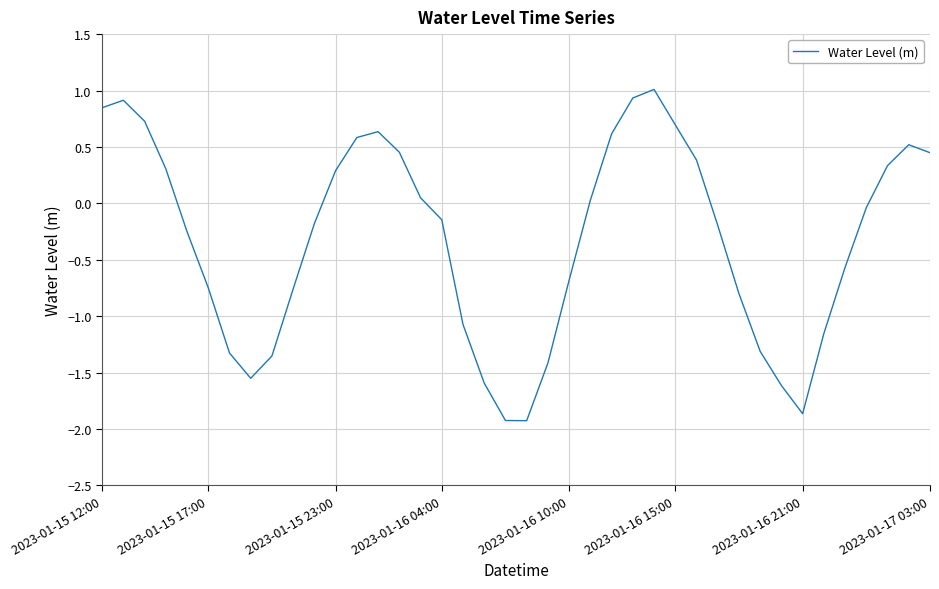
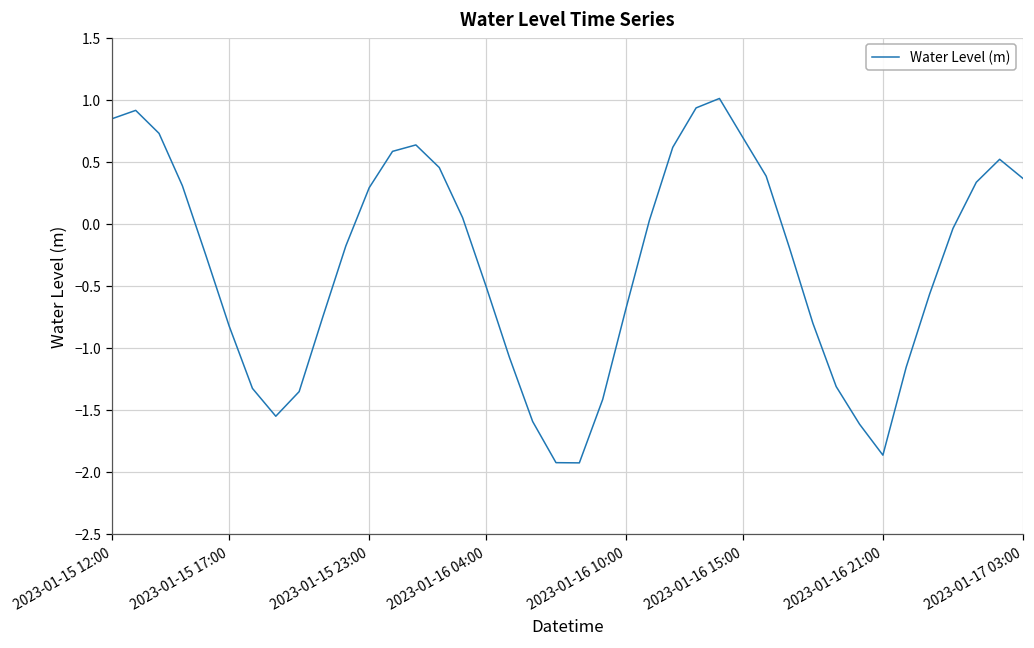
2023-01-15 17:00: -0.75 -> -0.82
2023-01-16 04:00: -0.15 -> -0.50
2023-01-17 03:00: 0.45 -> 0.36
